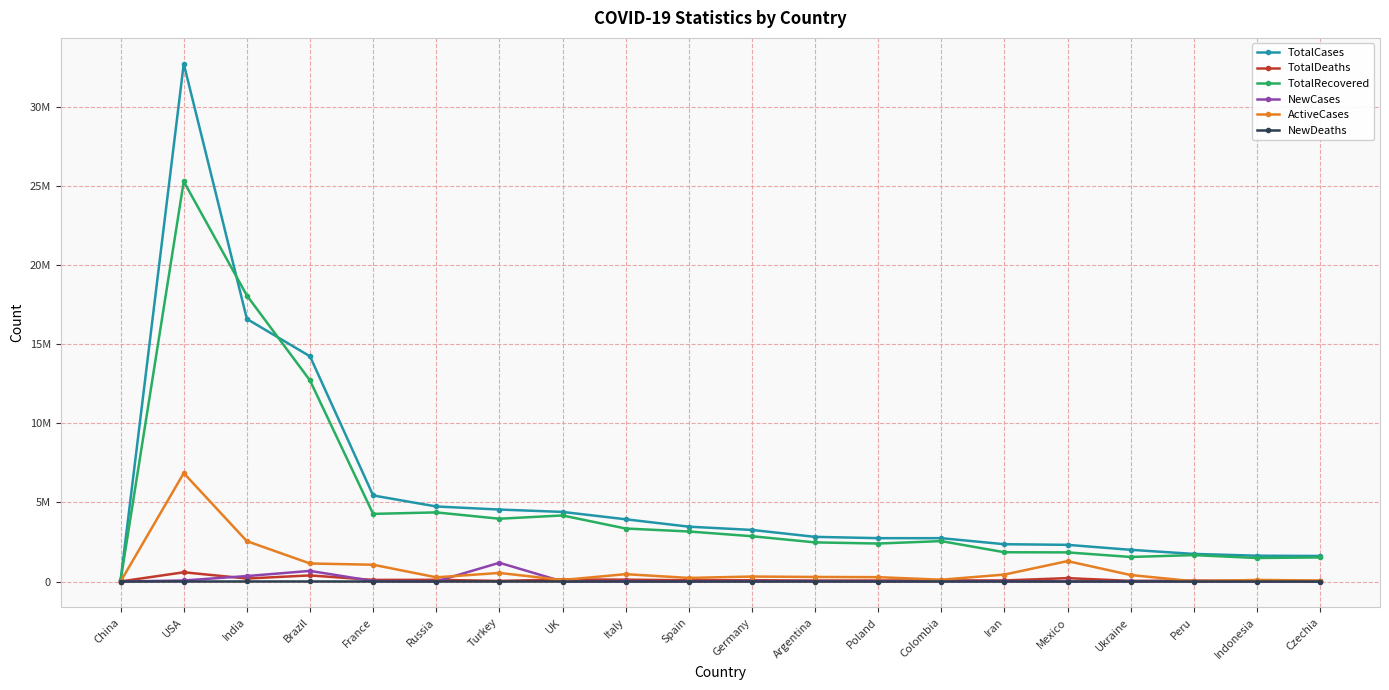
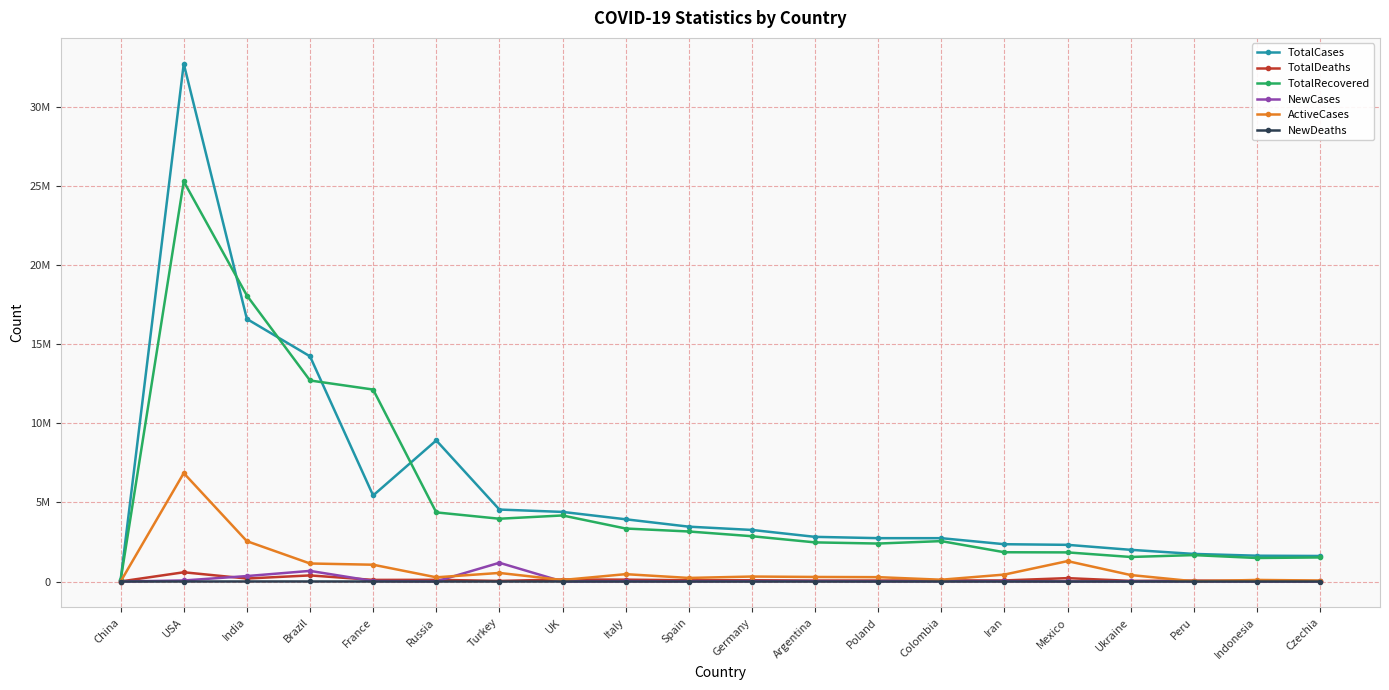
TotalRecovered, France: 4300000 -> 12100000
TotalCases, Russia: 4700000 -> 8900000
